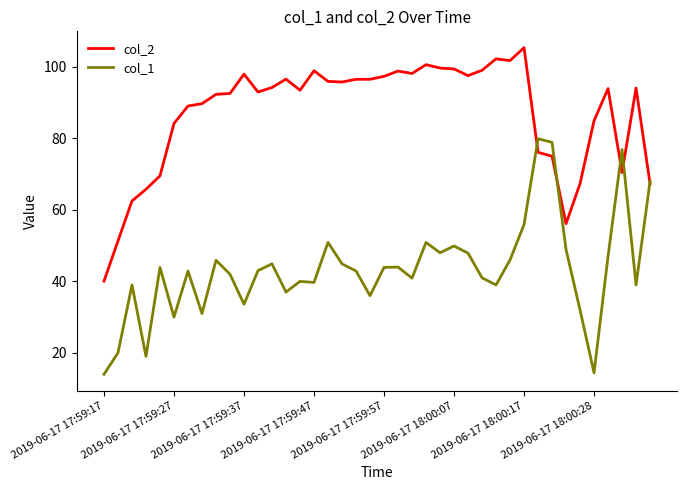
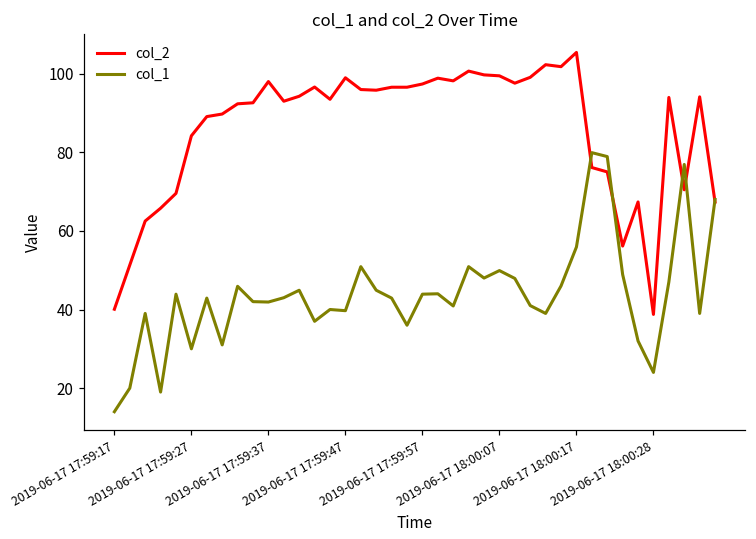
col_1, 2019-06-17 17:59:37: 34 -> 42
col_2, 2019-06-17 18:00:28: 85 -> 39
col_1, 2019-06-17 18:00:28: 14 -> 24
